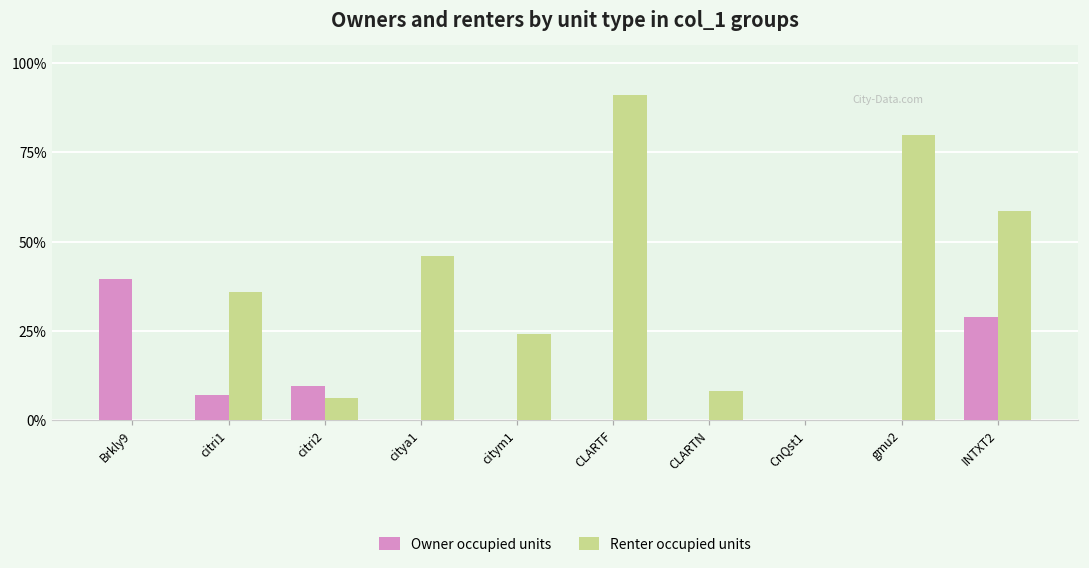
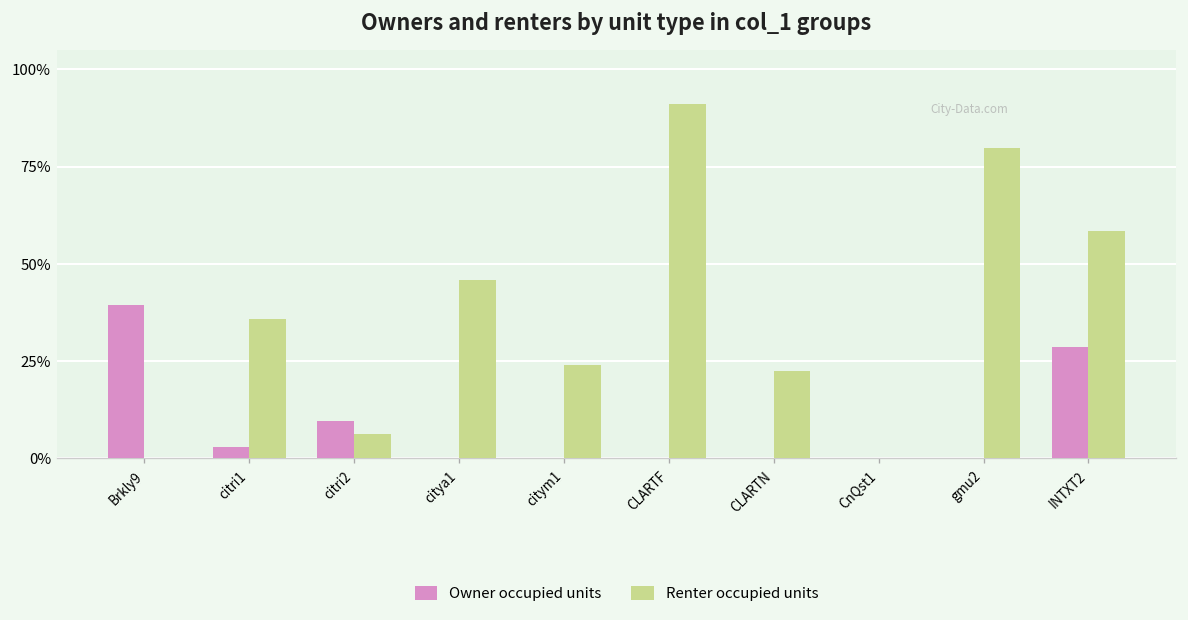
Owner occupied units, citri1: 7% -> 3%
Renter occupied units, CLARTN: 8% -> 23%
